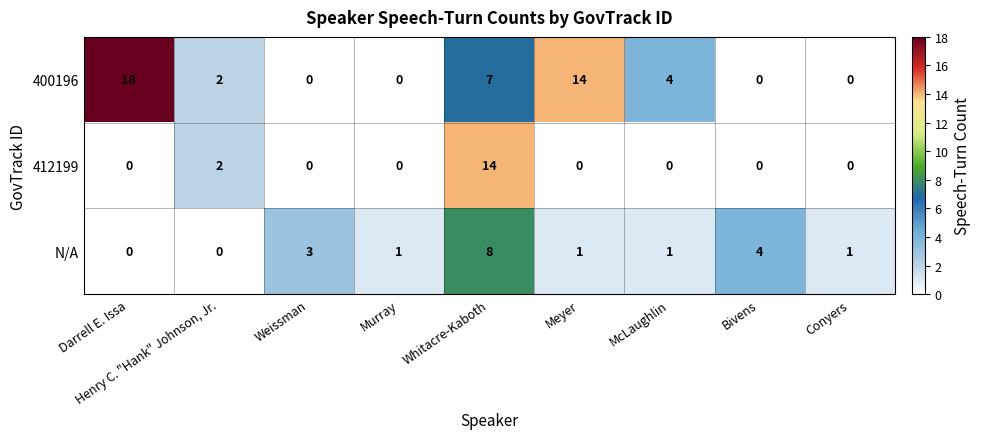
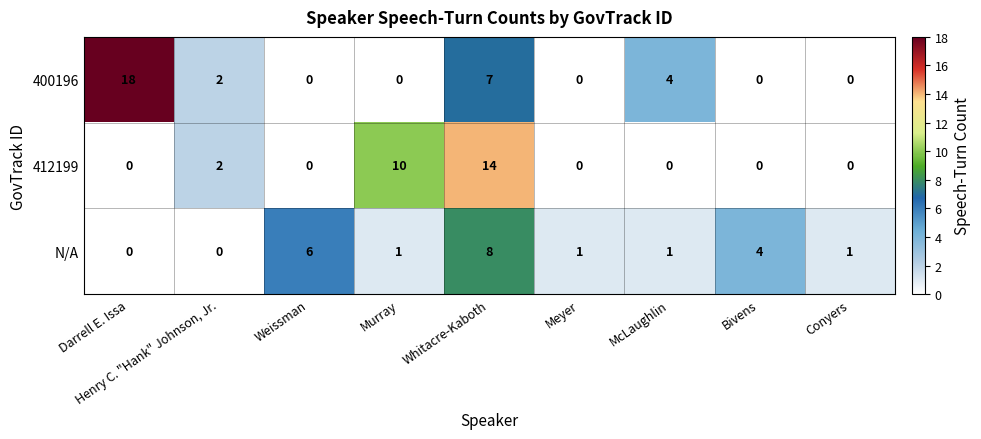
400196, Meyer: 14 -> 0
412199, Murray: 0 -> 10
N/A, Weissman: 3 -> 6
